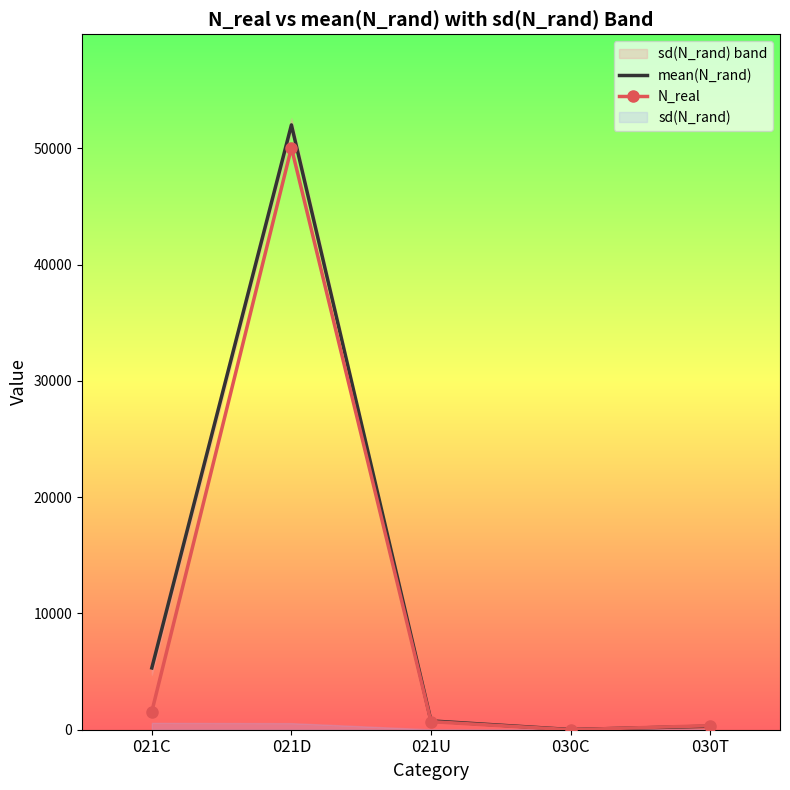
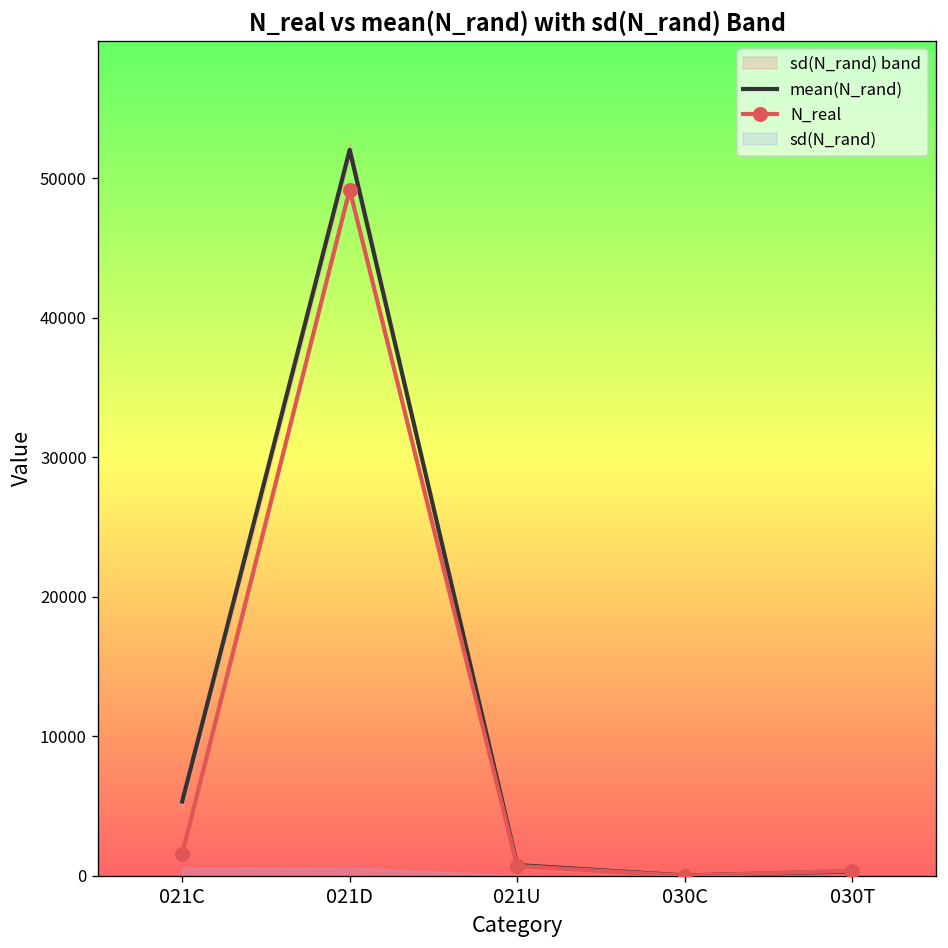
N_real, 021D: 50100 -> 49200
